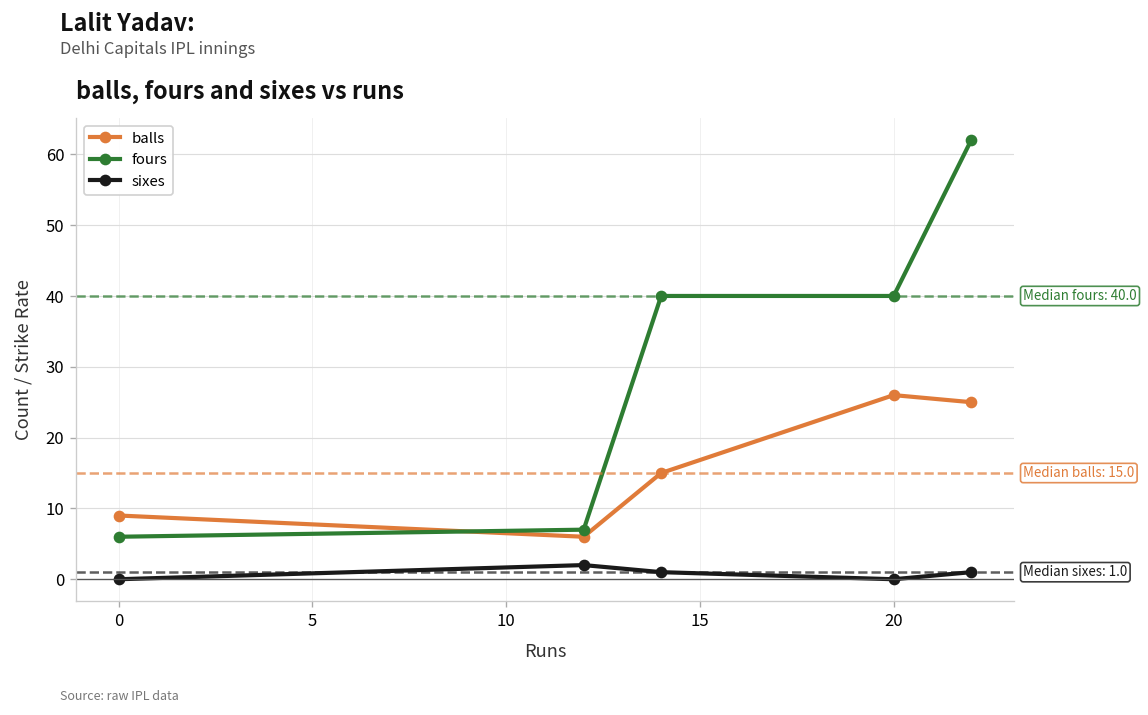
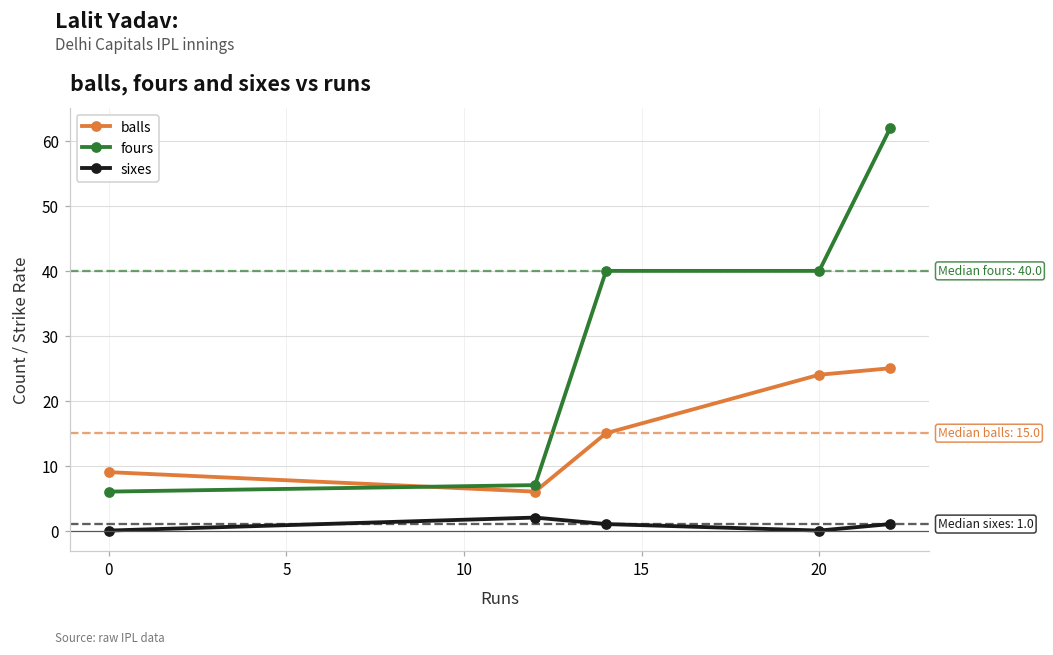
balls, 20: 26 -> 24
